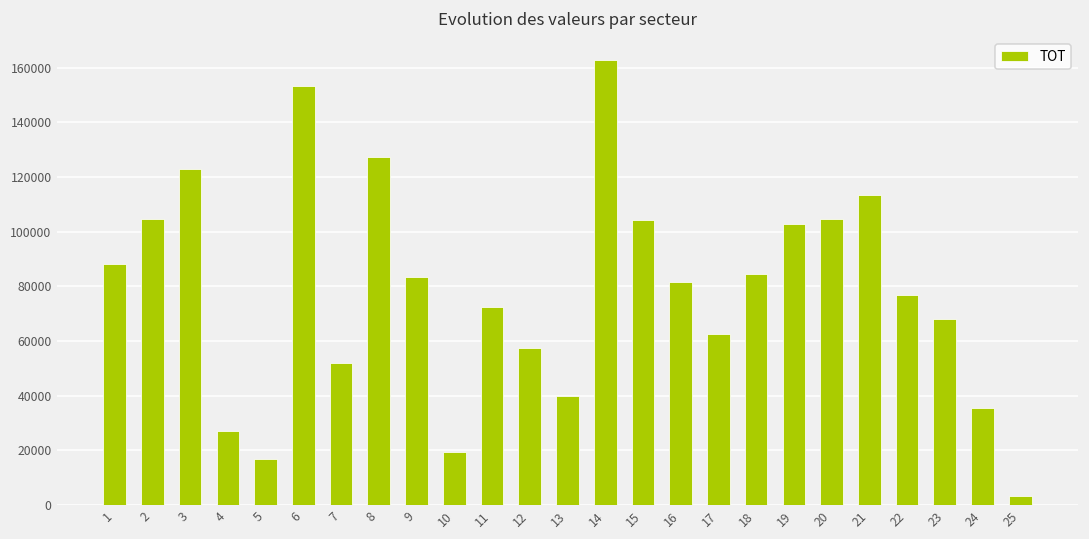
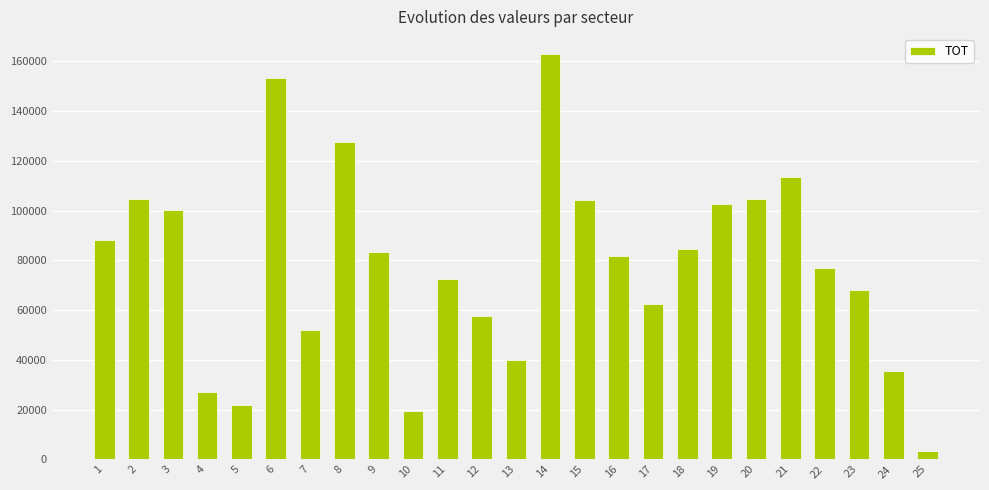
3: 123000 -> 100000
5: 17000 -> 22000
